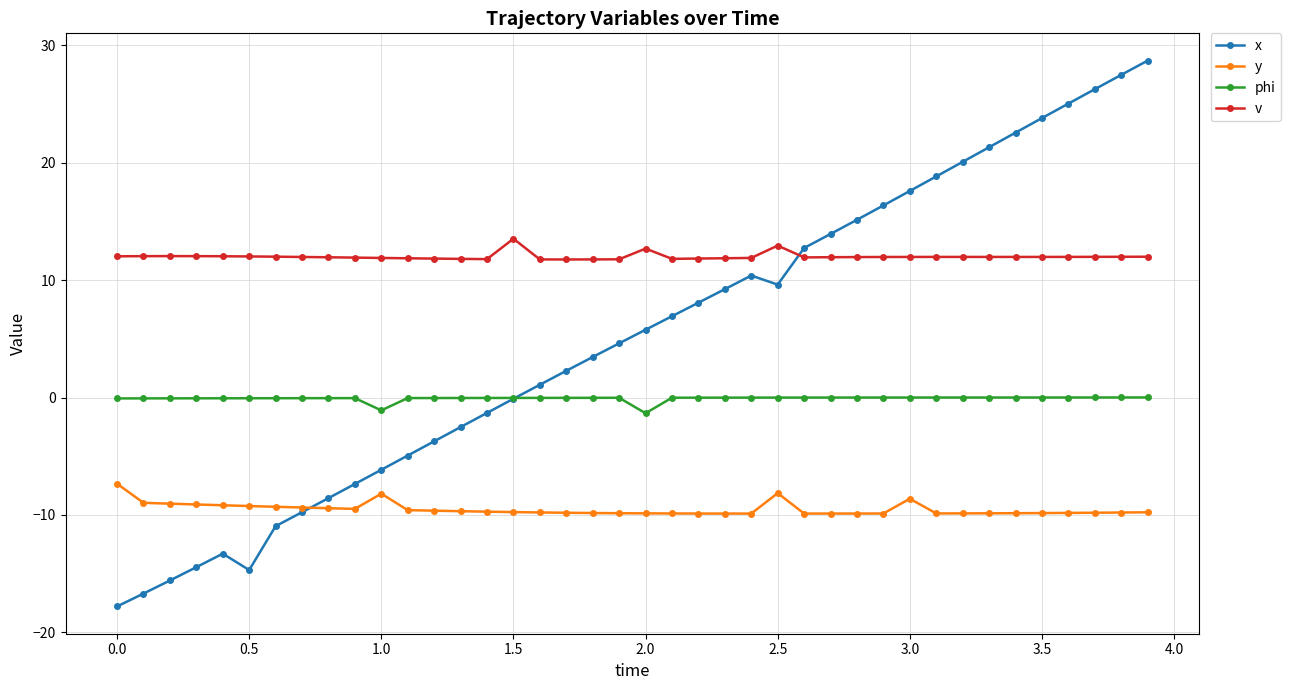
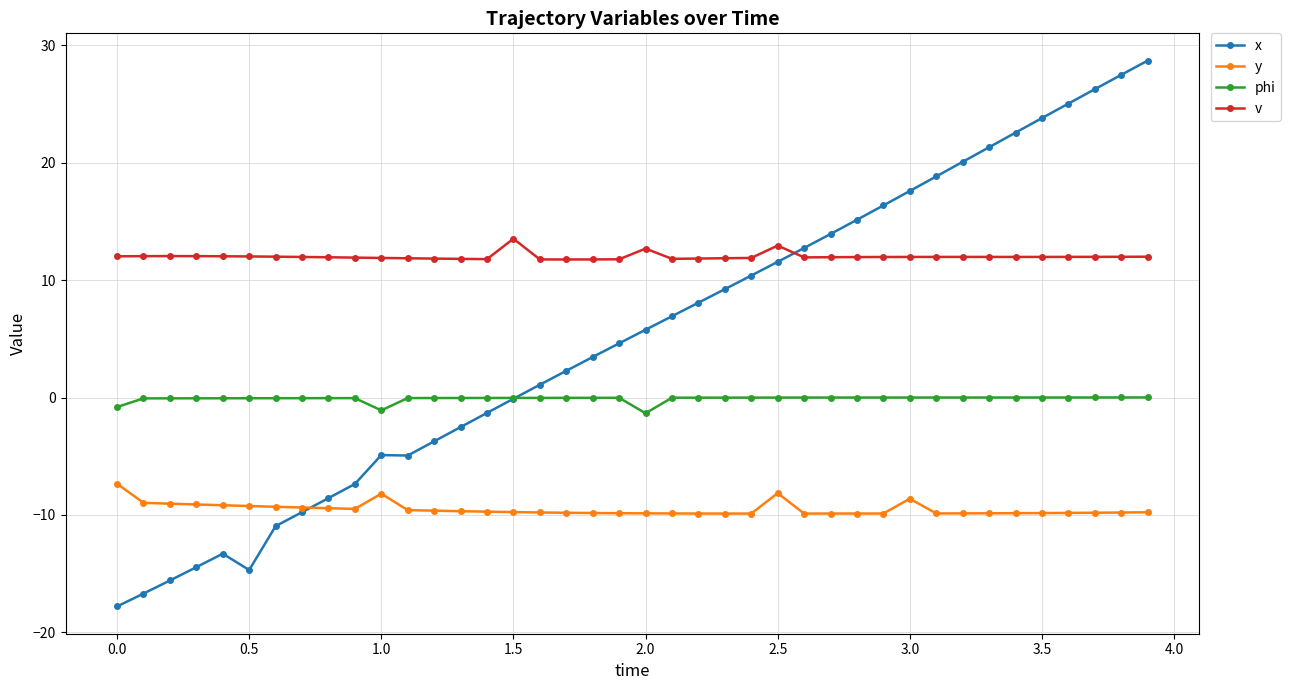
phi, 0.0: -0.1 -> -0.8
x, 1.0: -6.1 -> -4.9
x, 2.5: 9.6 -> 11.6
